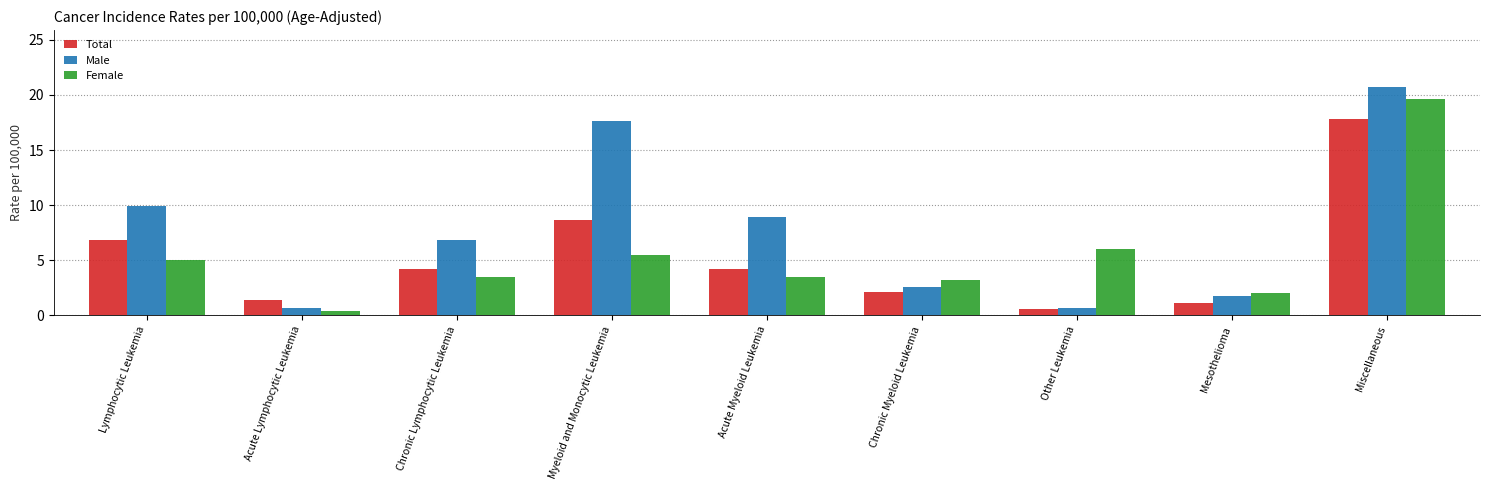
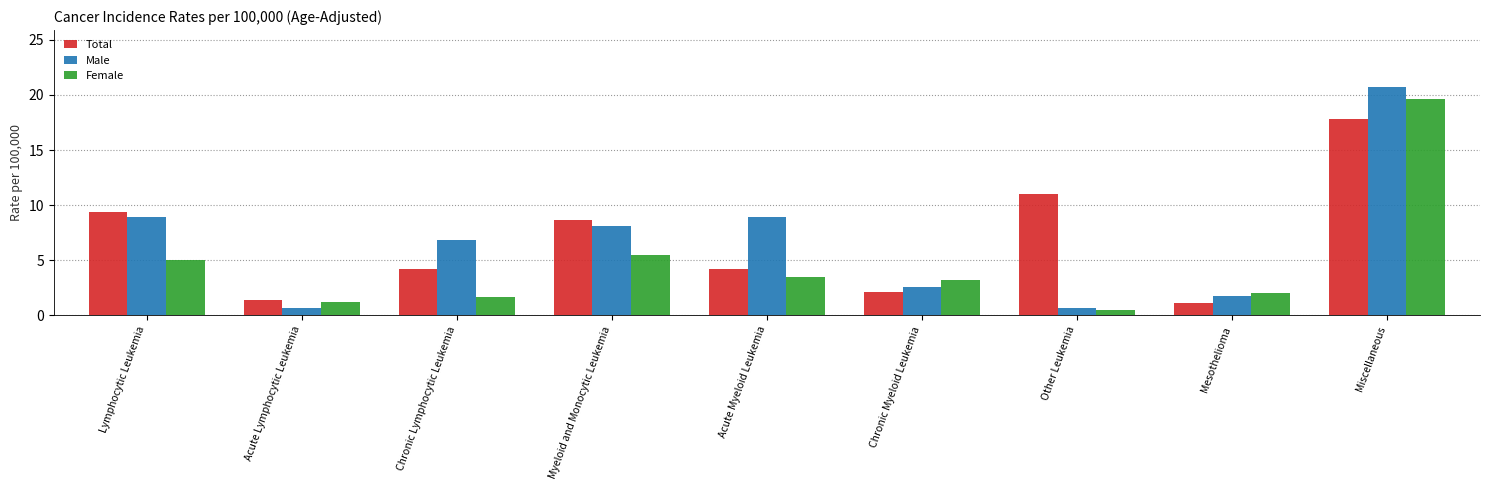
Total, Lymphocytic Leukemia: 6.8 -> 9.4
Male, Lymphocytic Leukemia: 9.9 -> 8.9
Female, Acute Lymphocytic Leukemia: 0.4 -> 1.2
Female, Chronic Lymphocytic Leukemia: 3.5 -> 1.7
Male, Myeloid and Monocytic Leukemia: 17.6 -> 8.1
Total, Other Leukemia: 0.6 -> 11.0
Female, Other Leukemia: 6.0 -> 0.5
